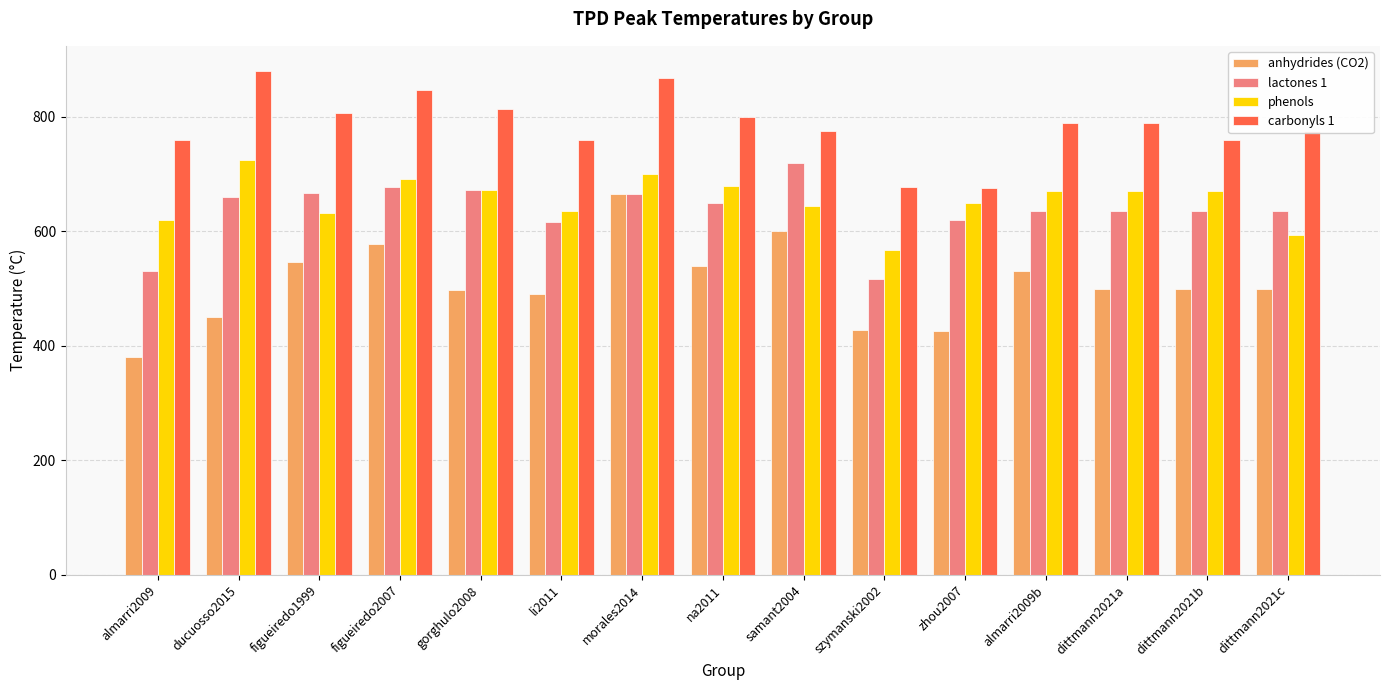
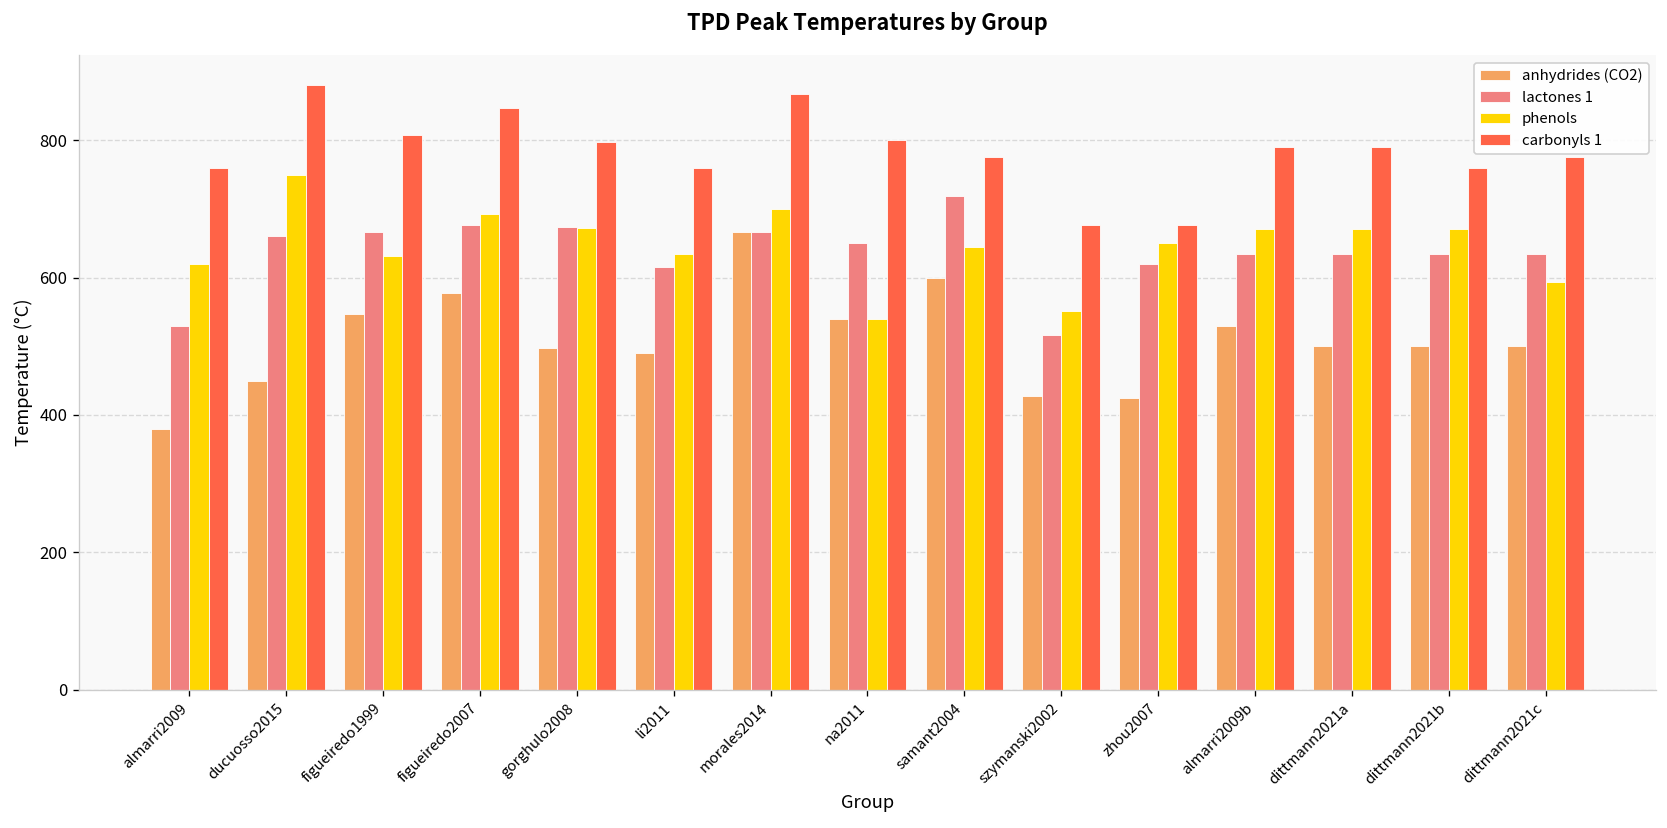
phenols, ducuosso2015: 730 -> 750
carbonyls 1, gorghulo2008: 810 -> 800
phenols, na2011: 680 -> 540
phenols, szymanski2002: 570 -> 550
